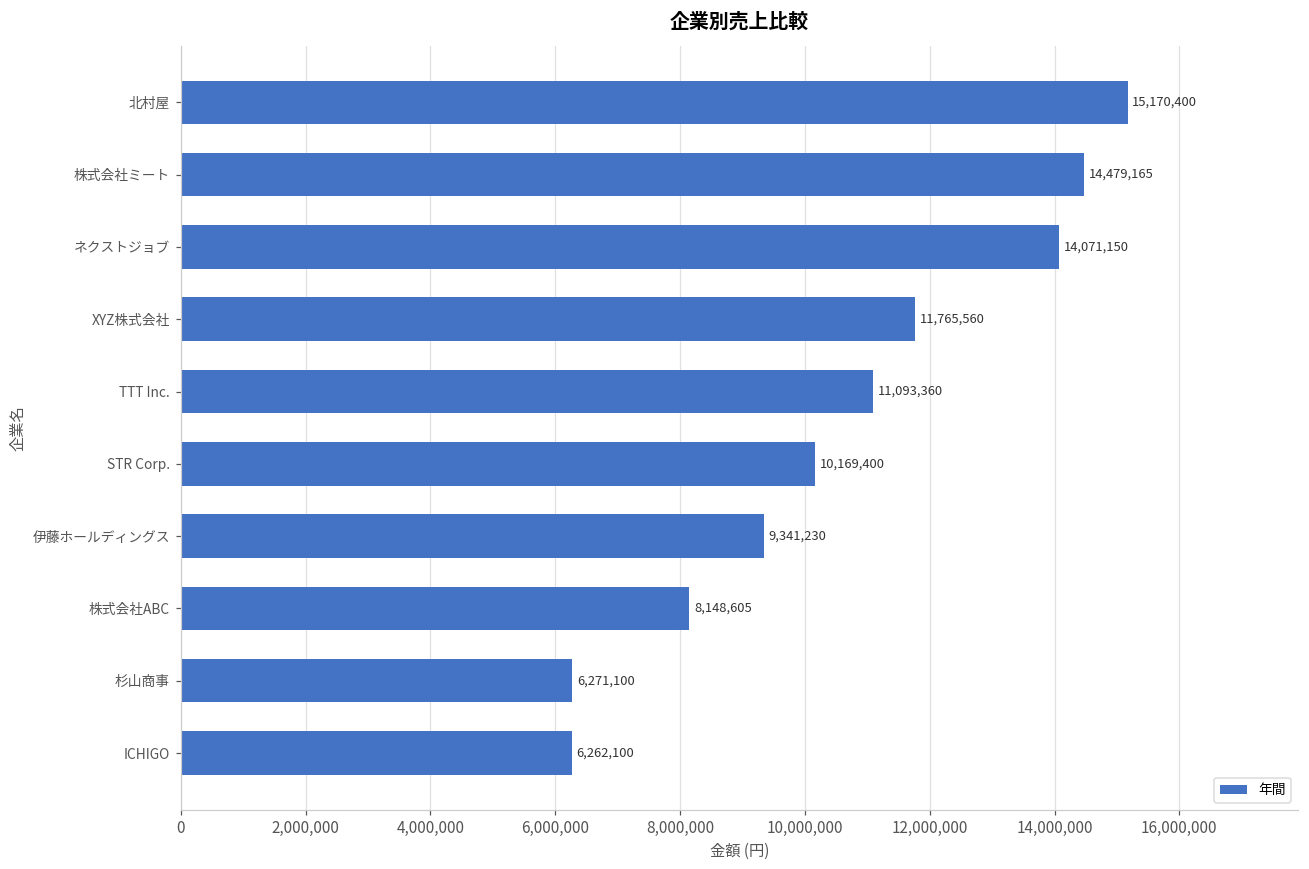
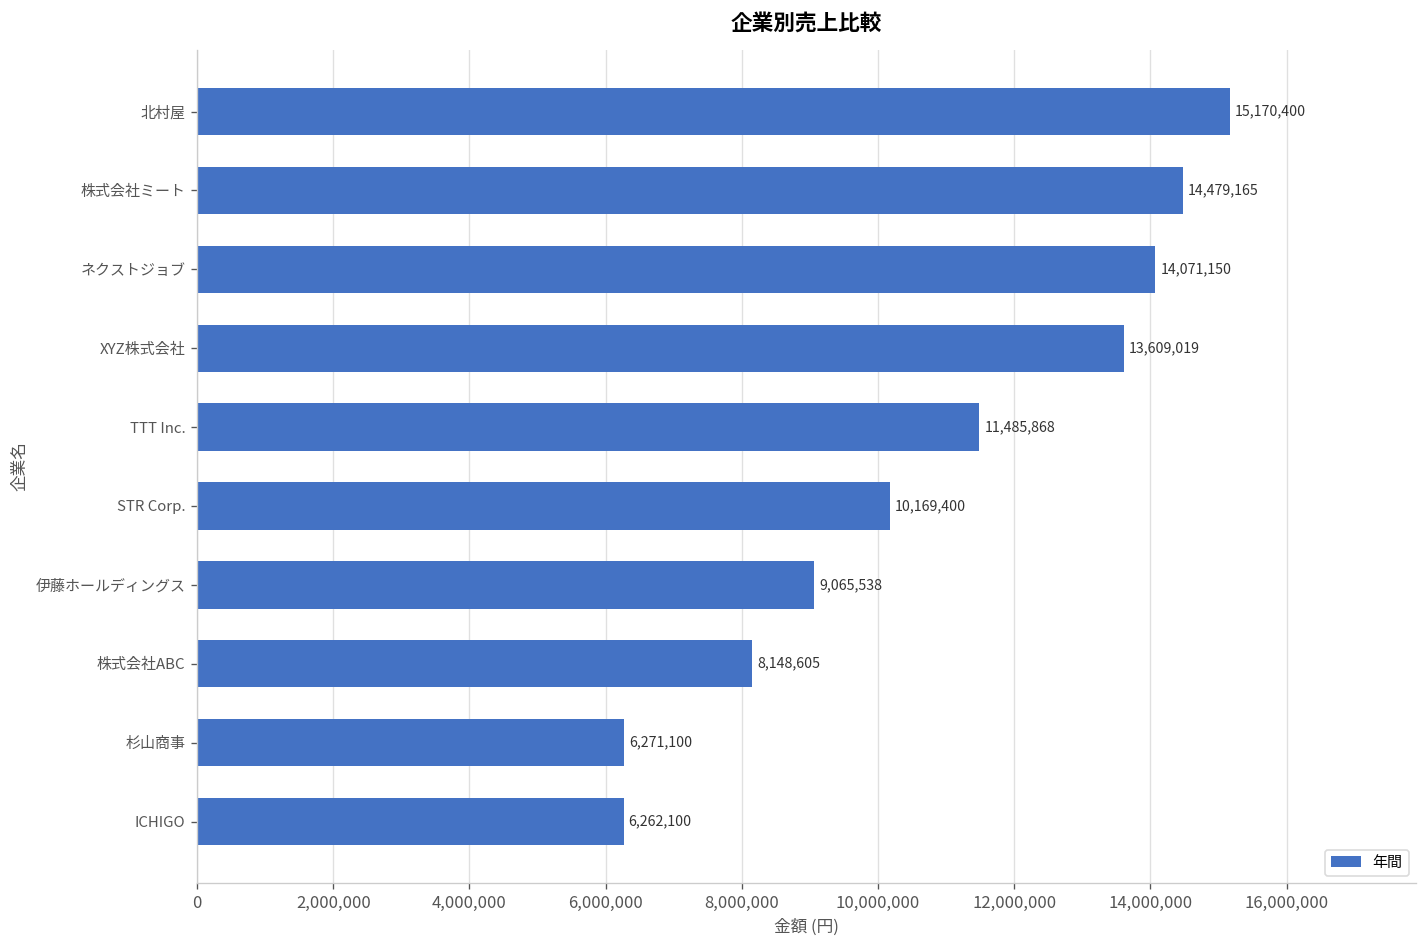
XYZ株式会社: 11,765,560 -> 13,609,019
TTT Inc.: 11,093,360 -> 11,485,868
伊藤ホールディングス: 9,341,230 -> 9,065,538
